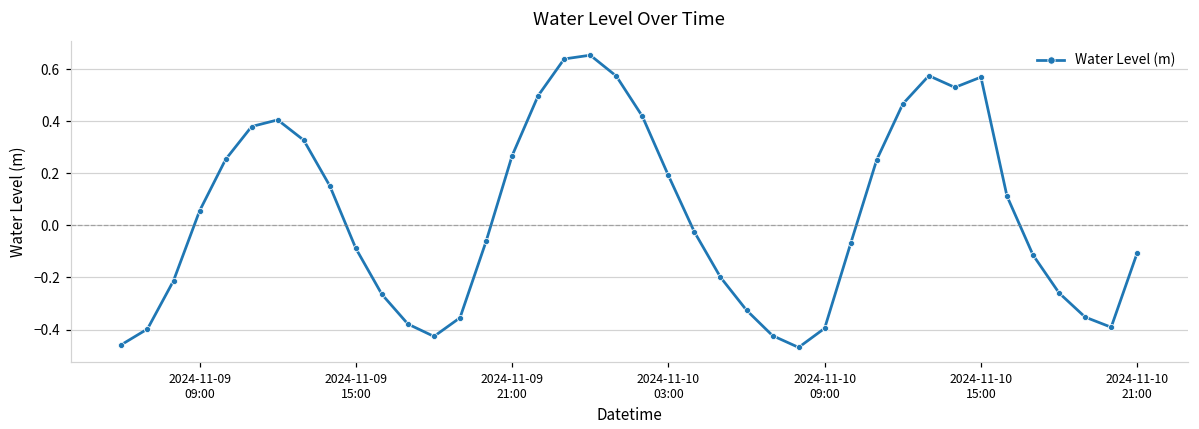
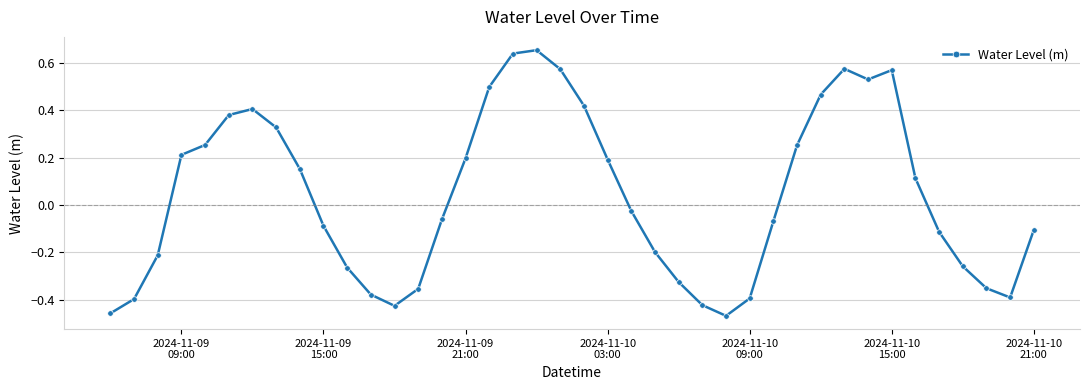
2024-11-09 09:00: 0.06 -> 0.21
2024-11-09 21:00: 0.27 -> 0.20
